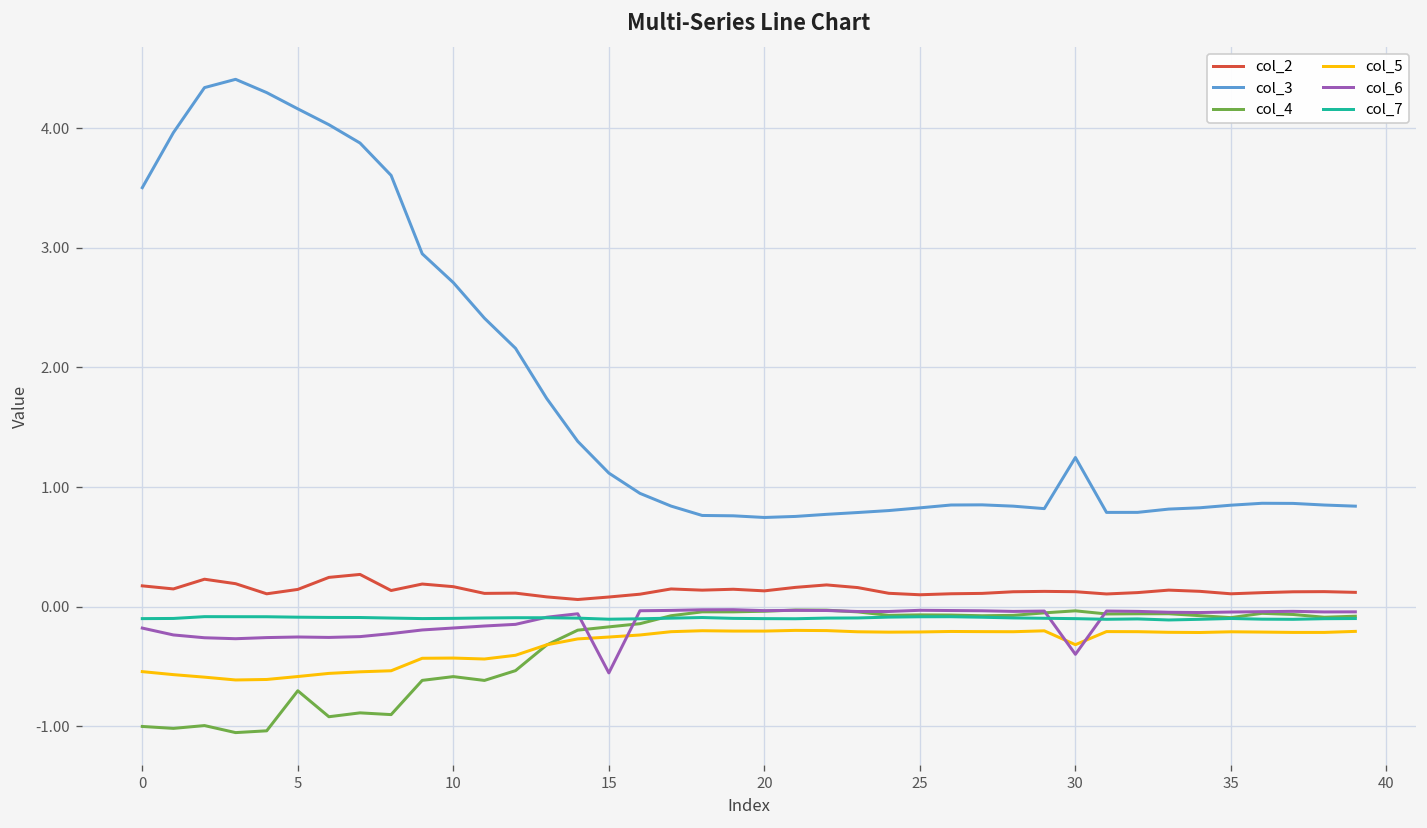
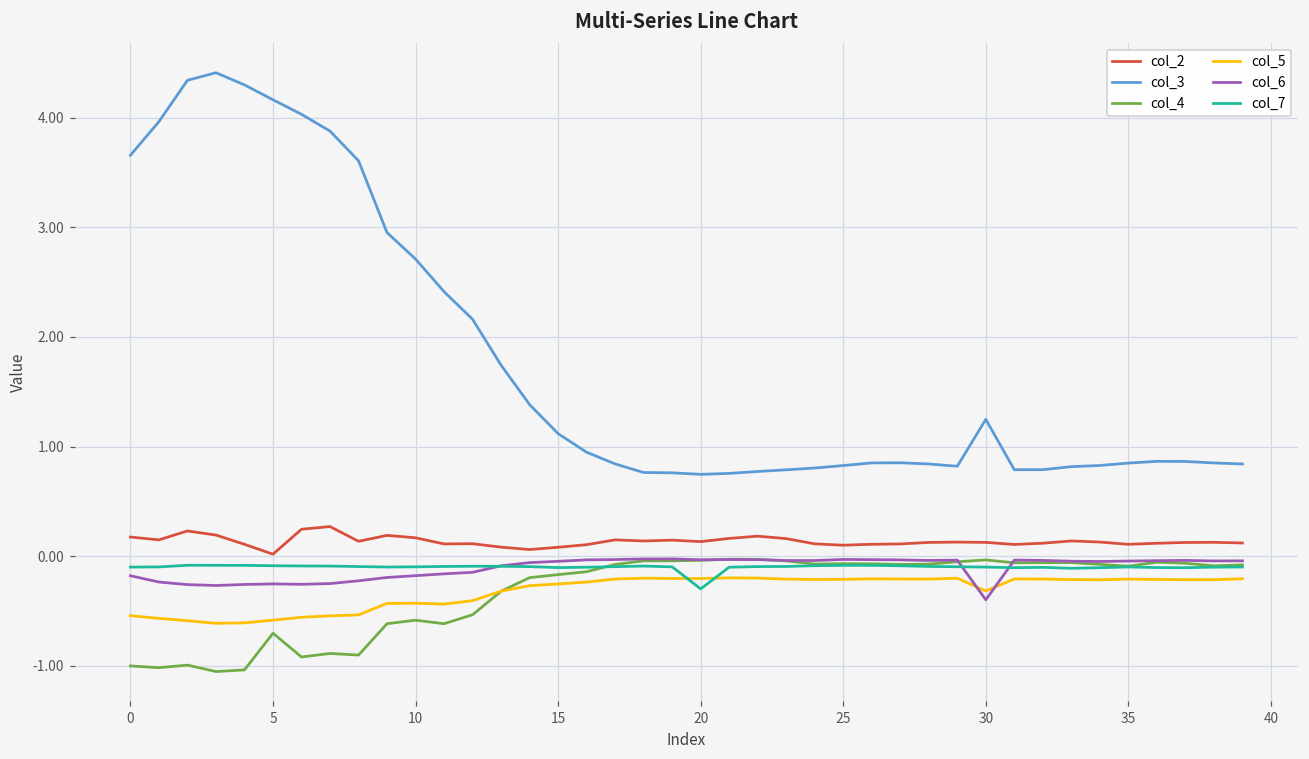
col_3, 0: 3.5 -> 3.7
col_2, 5: 0.1 -> 0.0
col_6, 15: -0.6 -> 0.0
col_7, 20: -0.1 -> -0.3
